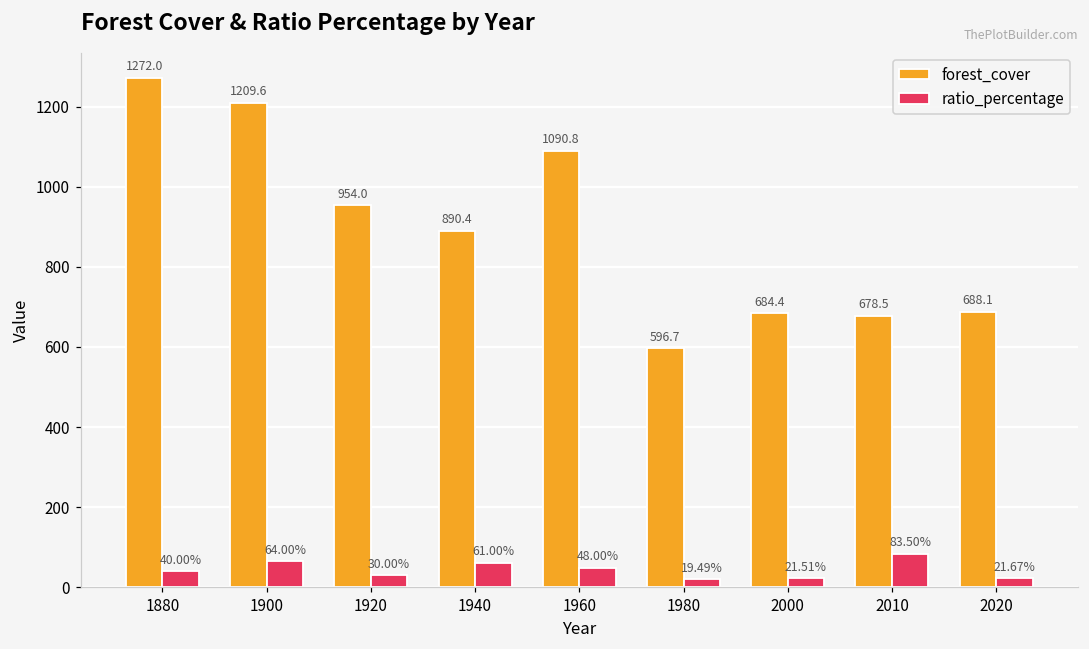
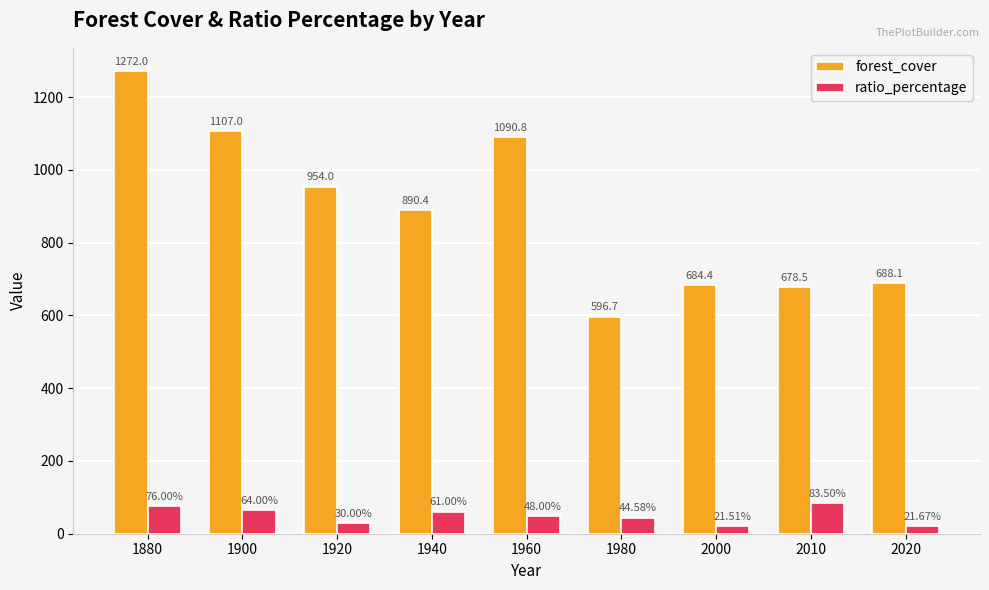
ratio_percentage, 1880: 40.00% -> 76.00%
forest_cover, 1900: 1209.6 -> 1107.0
ratio_percentage, 1980: 19.49% -> 44.58%
